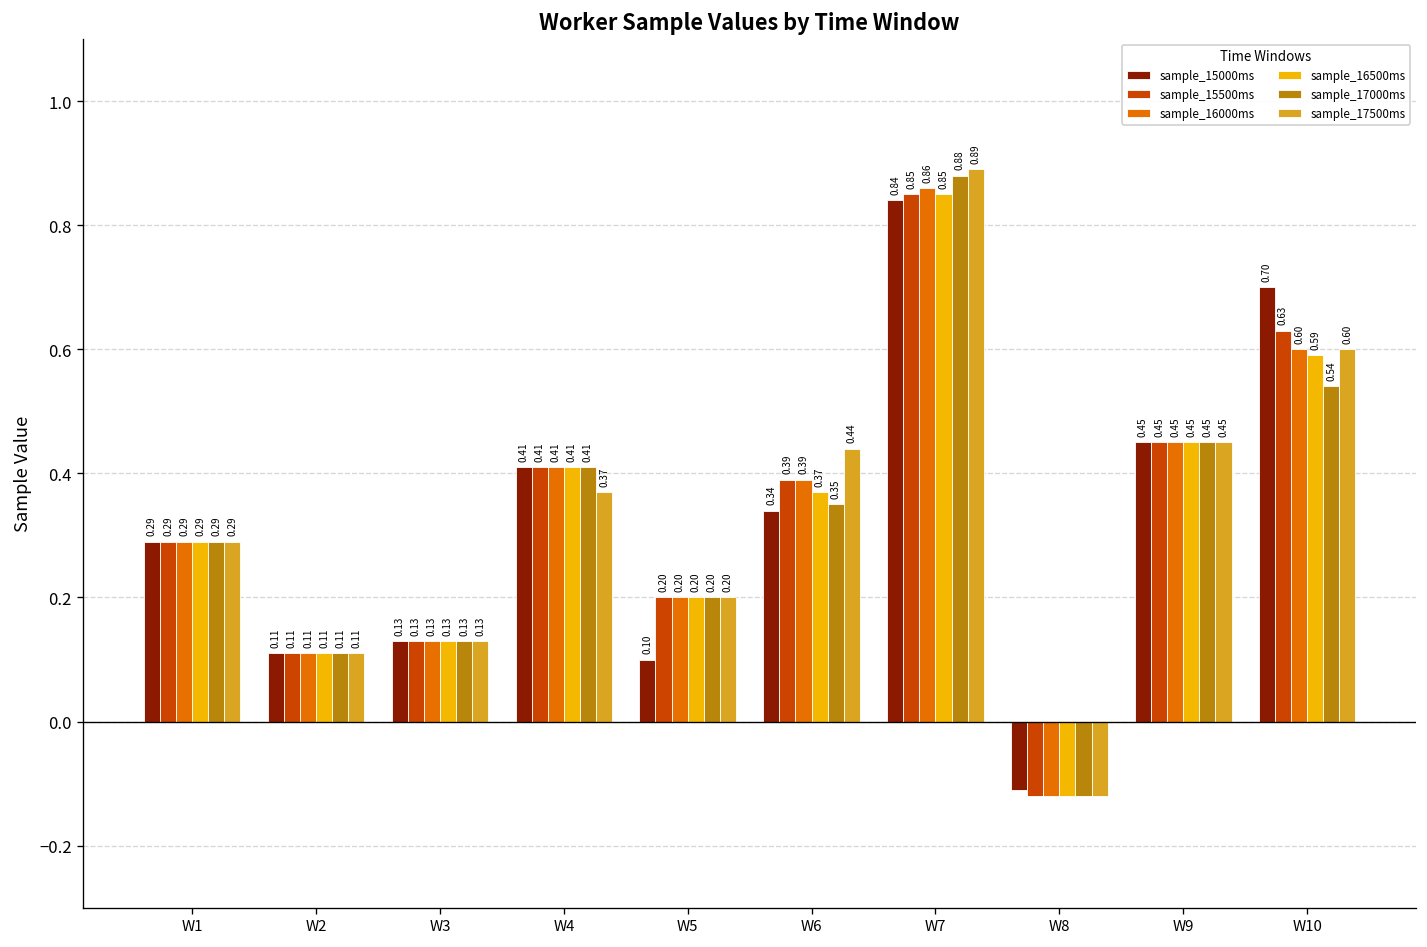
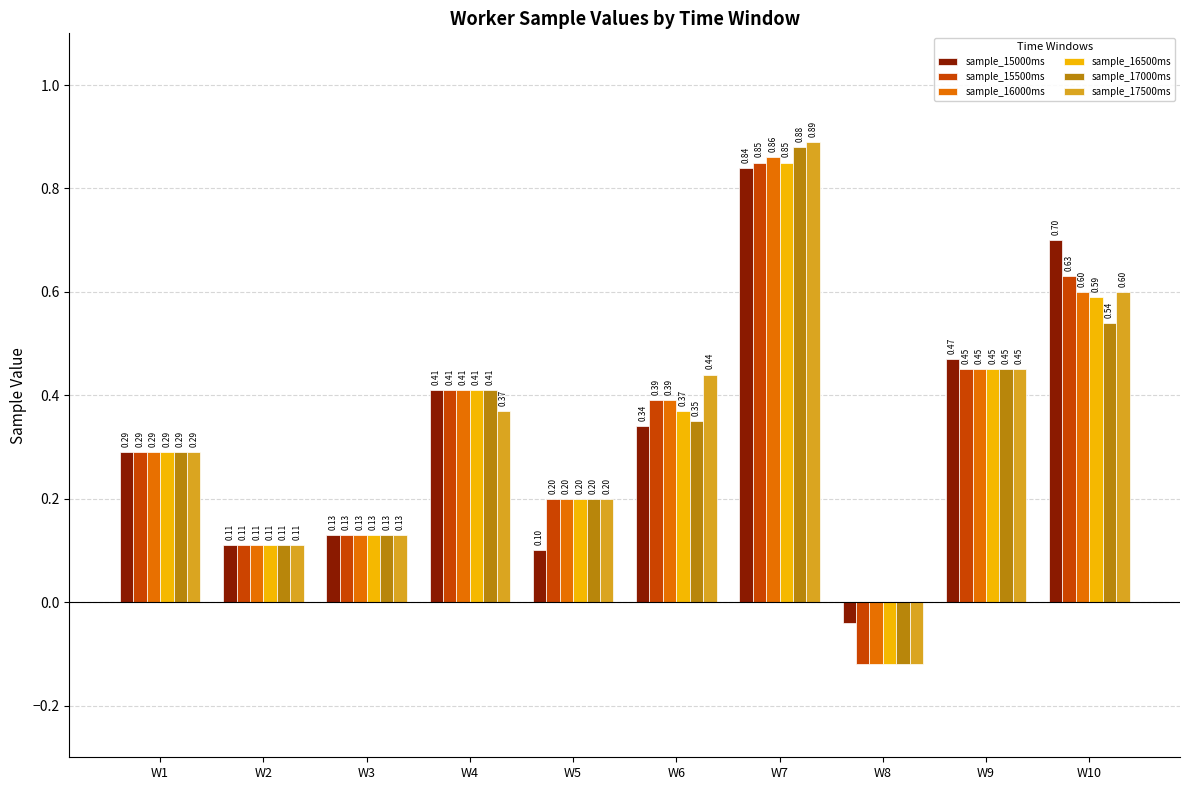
sample_15000ms, W8: -0.11 -> -0.04
sample_15000ms, W9: 0.45 -> 0.47
